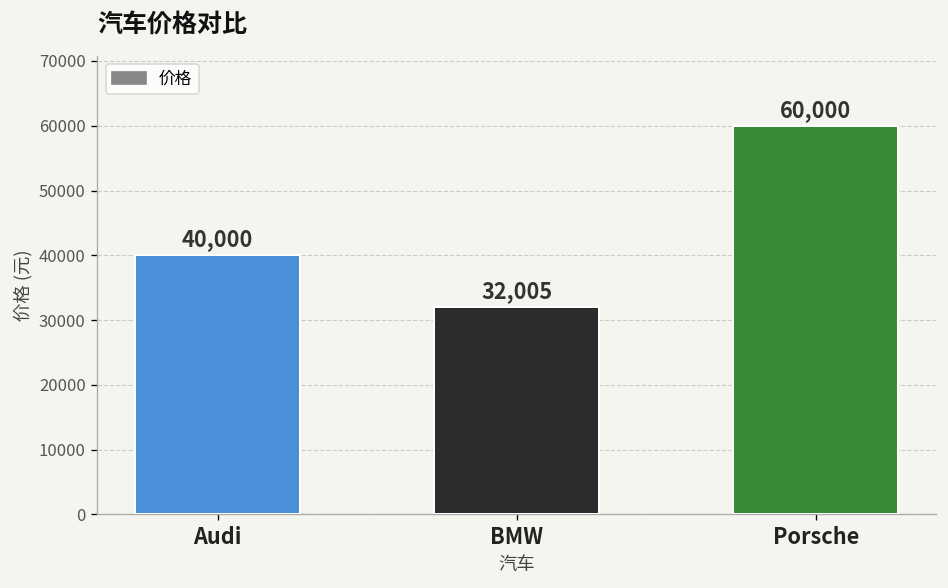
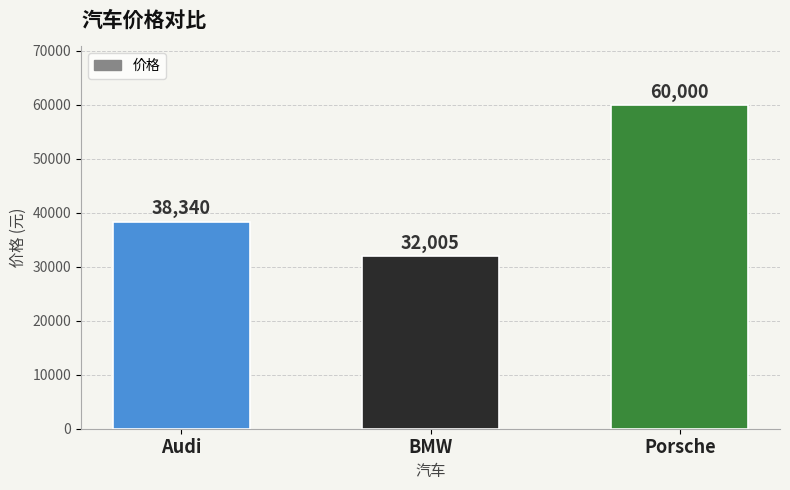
Audi: 40,000 -> 38,340
